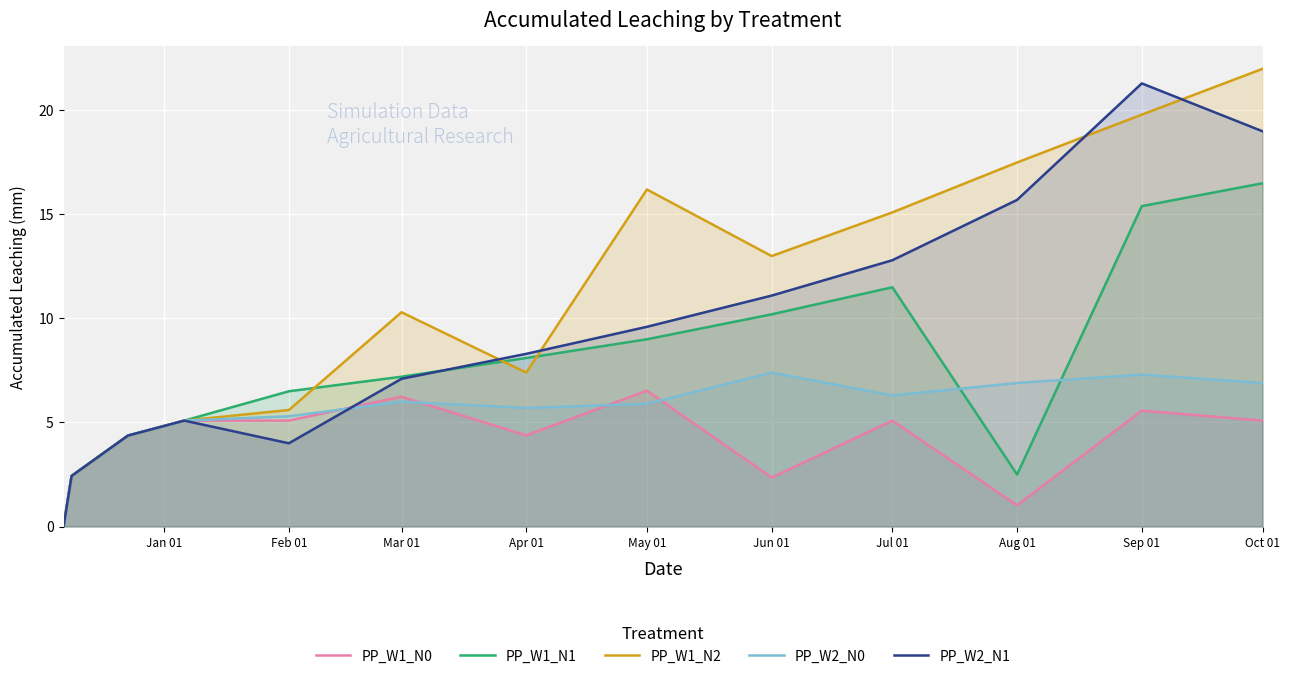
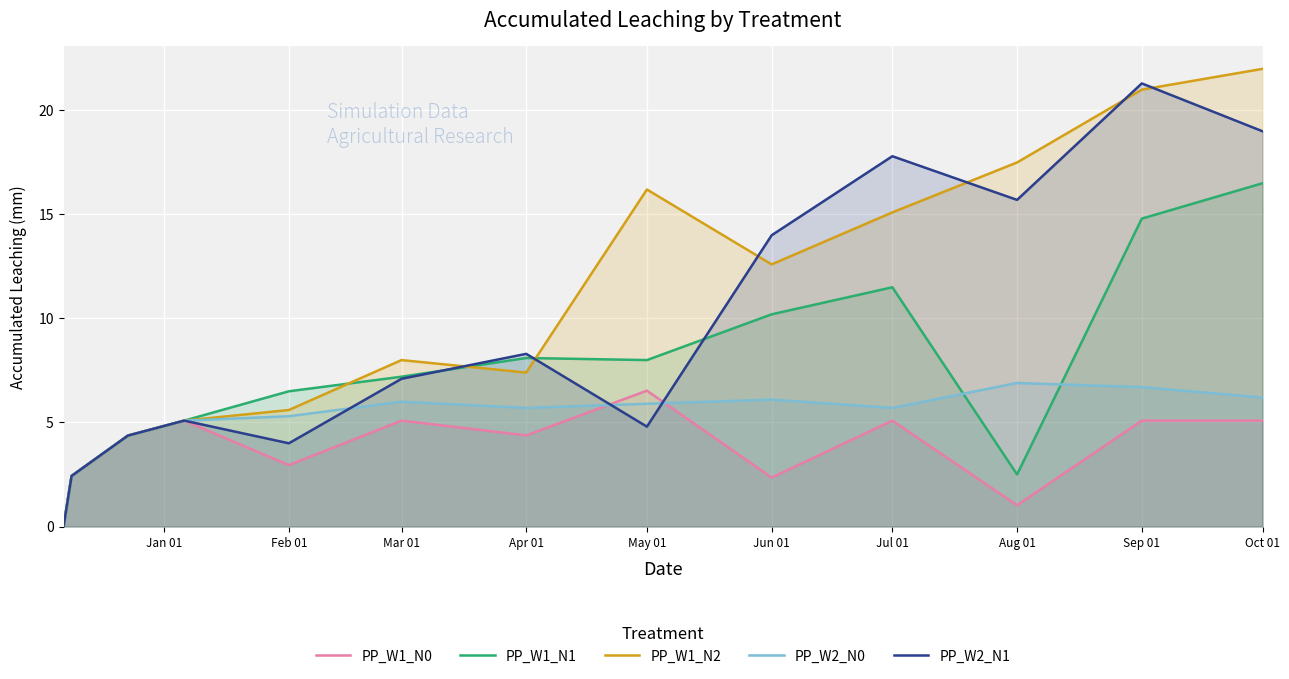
PP_W1_N0, Feb 01: 5.1 -> 3.0
PP_W1_N0, Mar 01: 6.2 -> 5.1
PP_W1_N2, Mar 01: 10.3 -> 8.0
PP_W1_N1, May 01: 9 -> 8
PP_W2_N1, May 01: 9.6 -> 4.8
PP_W1_N2, Jun 01: 13.0 -> 12.6
PP_W2_N0, Jun 01: 7.4 -> 6.1
PP_W2_N1, Jun 01: 11.1 -> 14.0
PP_W2_N0, Jul 01: 6.3 -> 5.7
PP_W2_N1, Jul 01: 12.8 -> 17.8
PP_W1_N0, Sep 01: 5.6 -> 5.1
PP_W1_N1, Sep 01: 15.4 -> 14.8
PP_W1_N2, Sep 01: 19.8 -> 21.0
PP_W2_N0, Sep 01: 7.3 -> 6.7
PP_W2_N0, Oct 01: 6.9 -> 6.2
